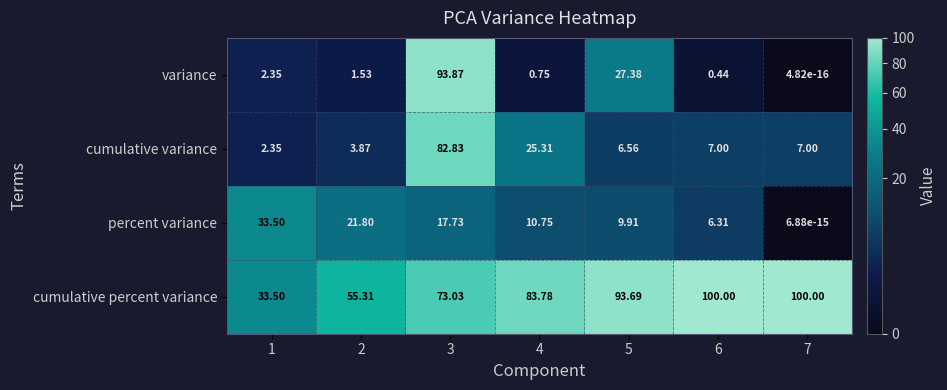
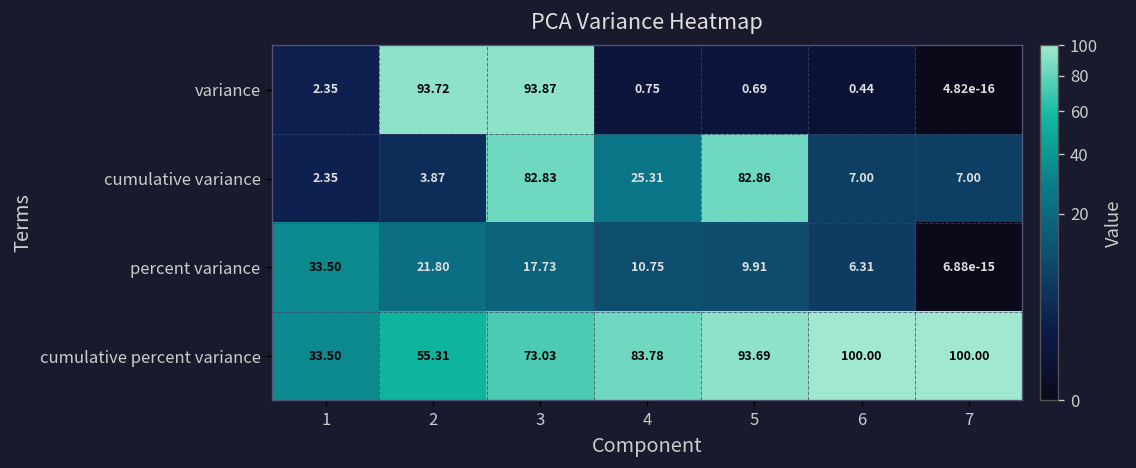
variance, 2: 1.53 -> 93.72
variance, 5: 27.38 -> 0.69
cumulative variance, 5: 6.56 -> 82.86
